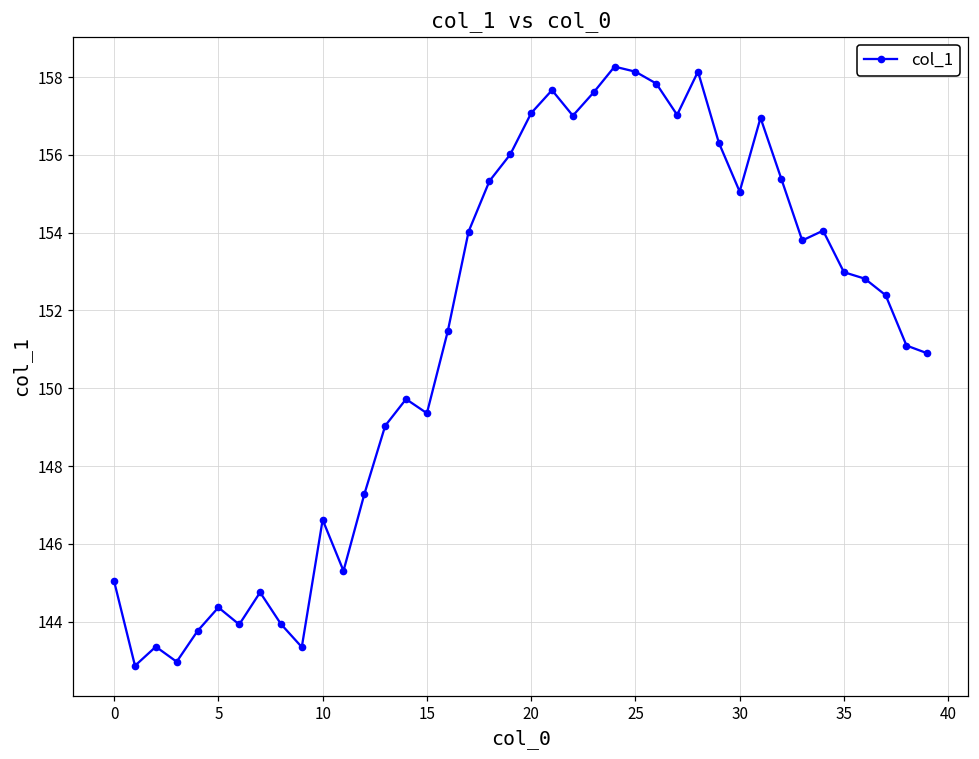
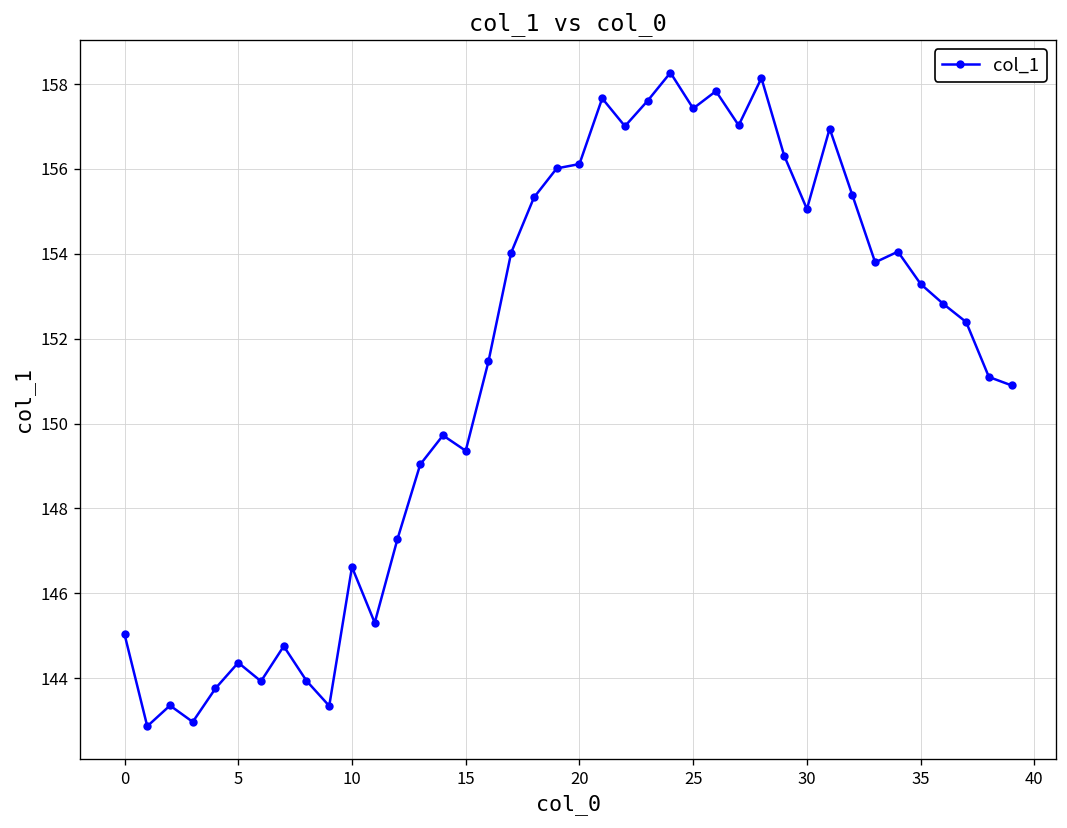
20: 157.1 -> 156.1
25: 158.1 -> 157.4
35: 153.0 -> 153.3
